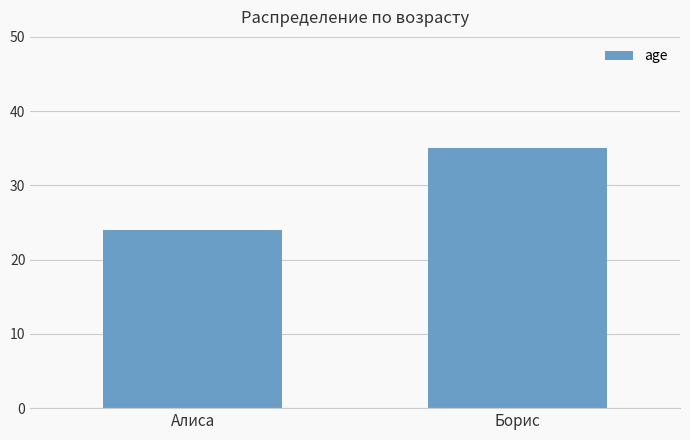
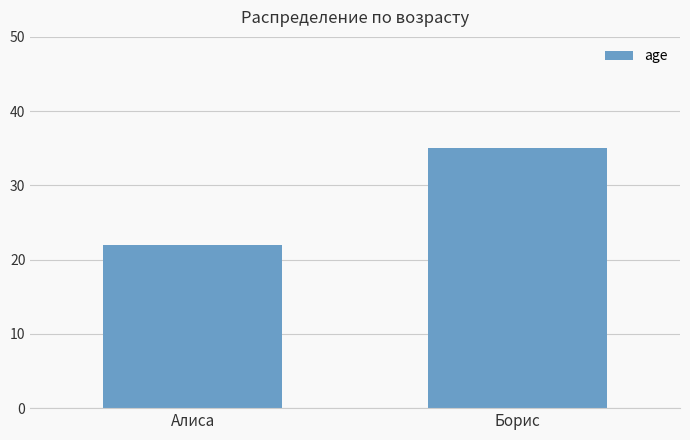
Алиса: 24 -> 22
